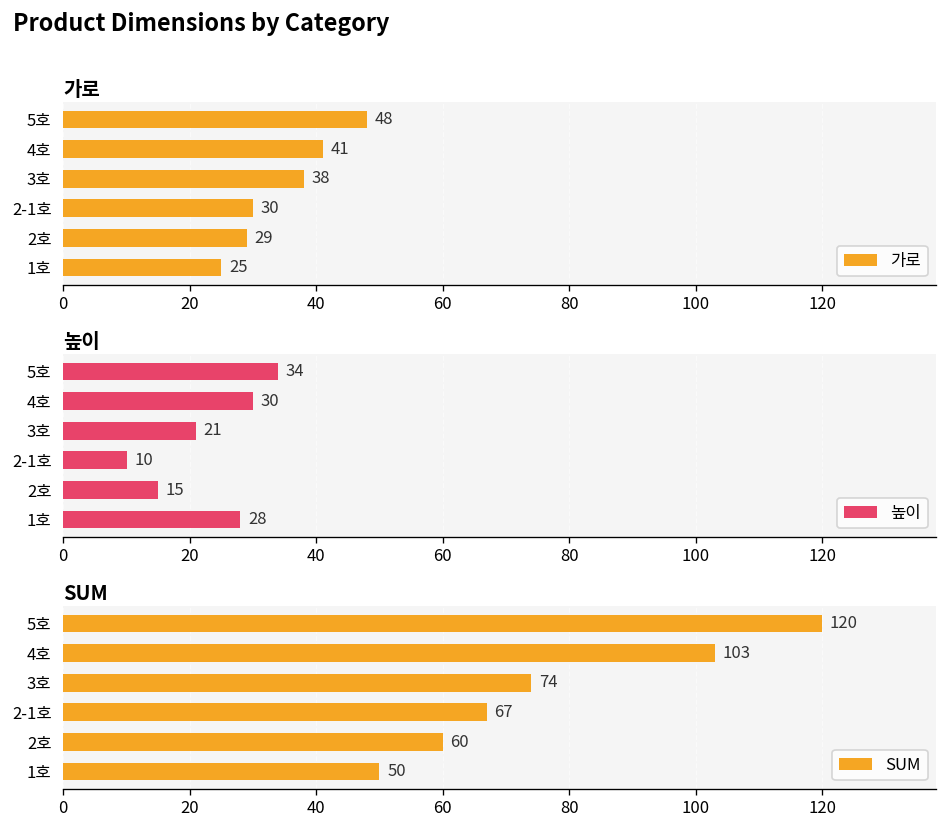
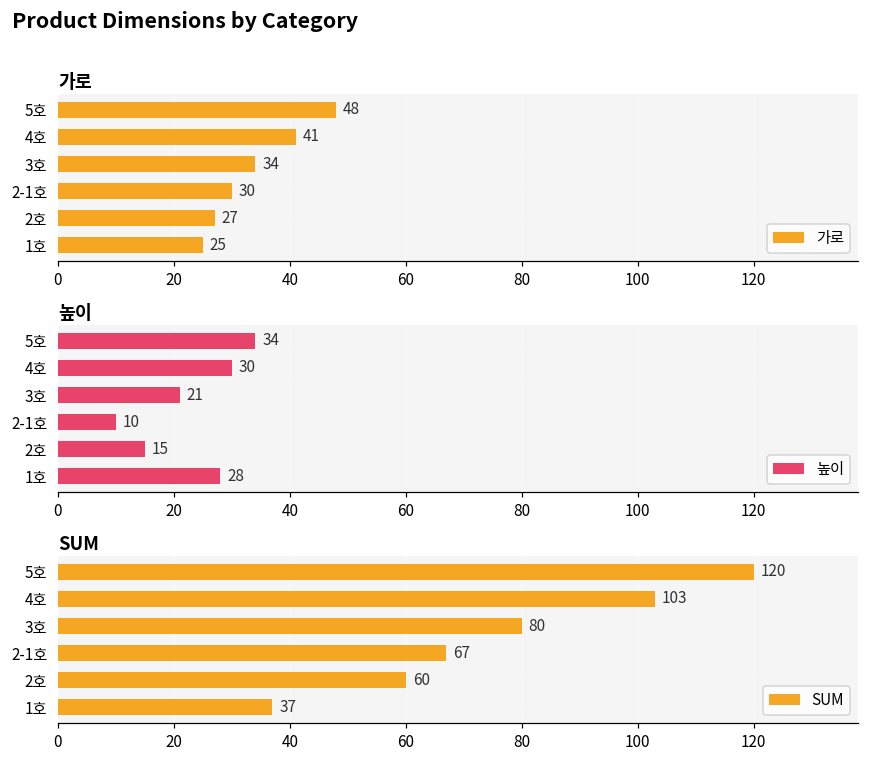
가로, 3호: 38 -> 34
가로, 2호: 29 -> 27
SUM, 3호: 74 -> 80
SUM, 1호: 50 -> 37
